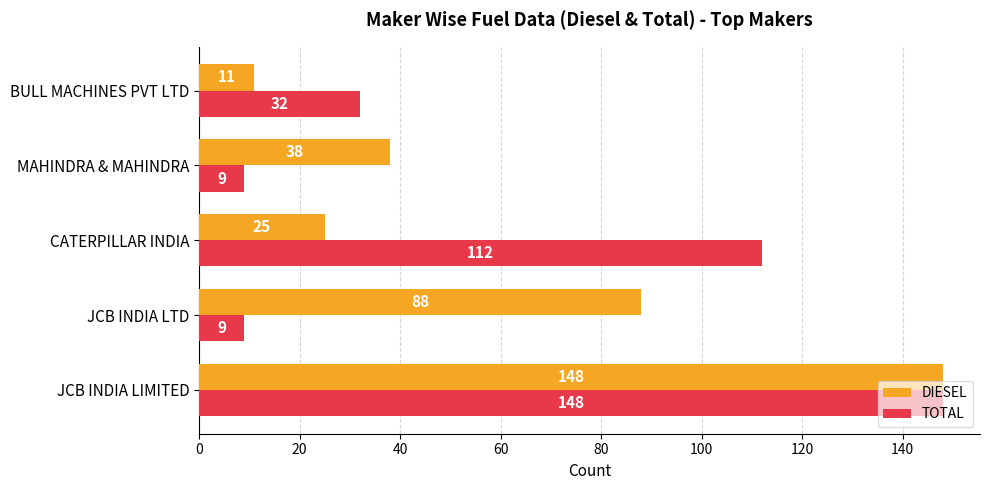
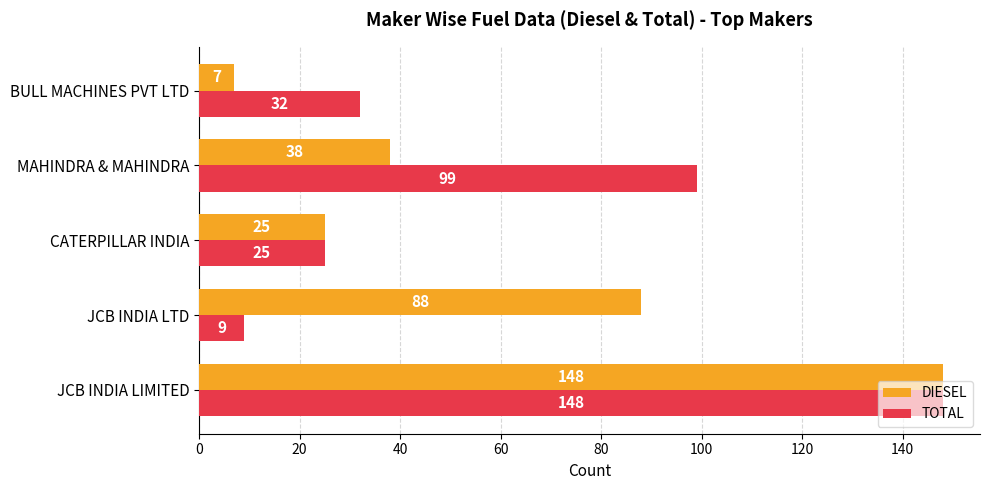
DIESEL, BULL MACHINES PVT LTD: 11 -> 7
TOTAL, MAHINDRA & MAHINDRA: 9 -> 99
TOTAL, CATERPILLAR INDIA: 112 -> 25
